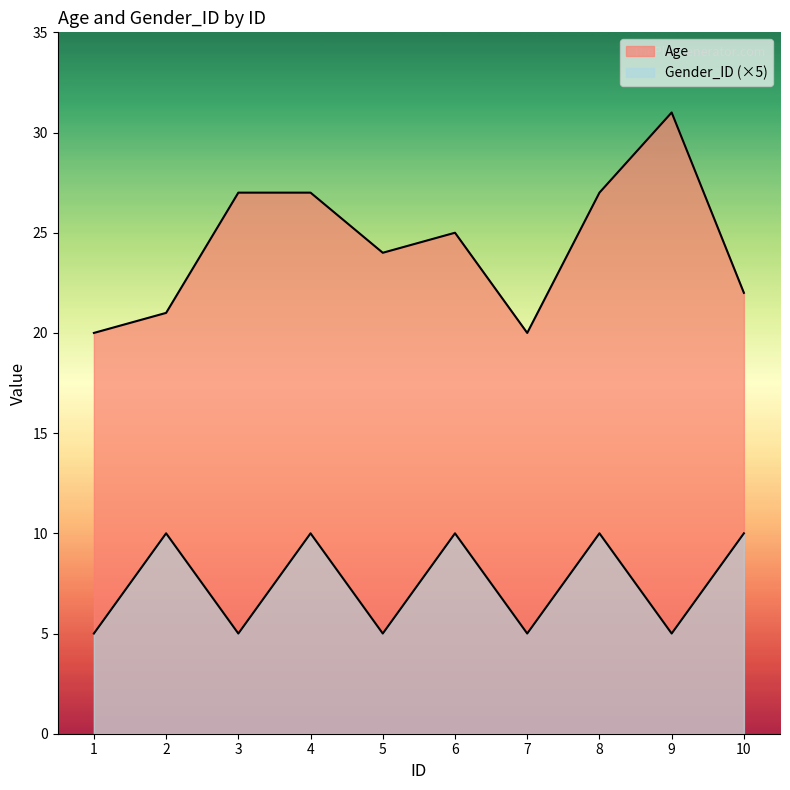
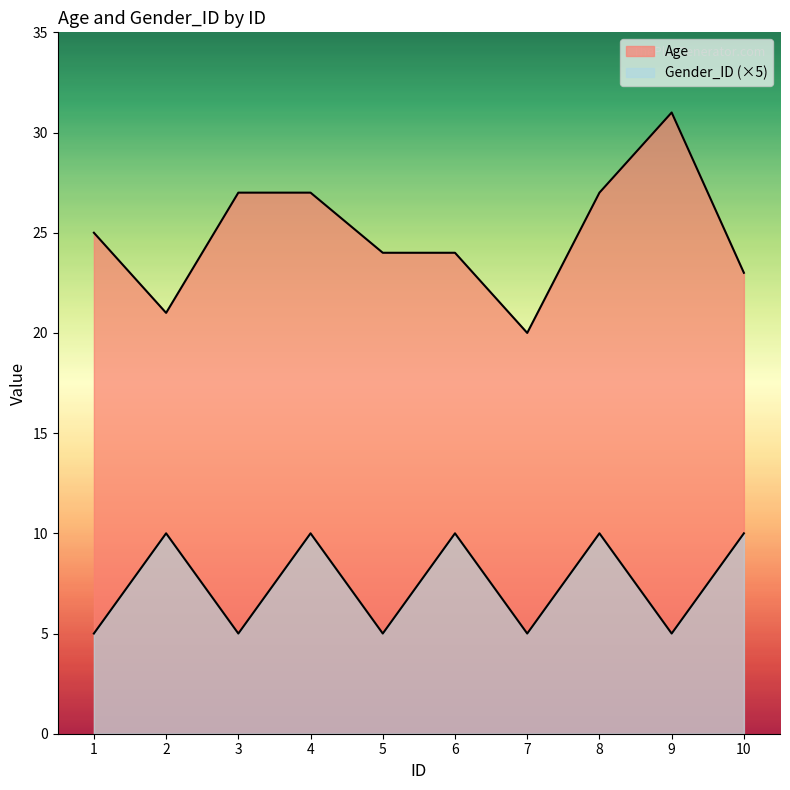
Age, 1: 20 -> 25
Age, 6: 25 -> 24
Age, 10: 22 -> 23
